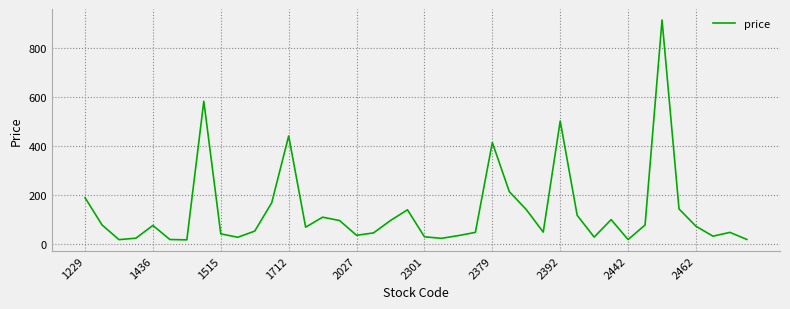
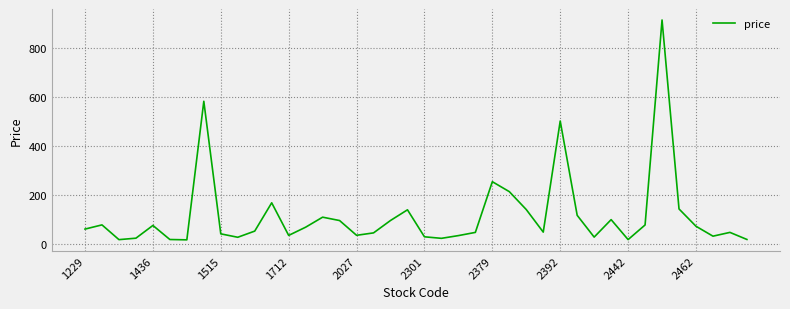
1229: 190 -> 60
1712: 440 -> 40
2379: 420 -> 260
